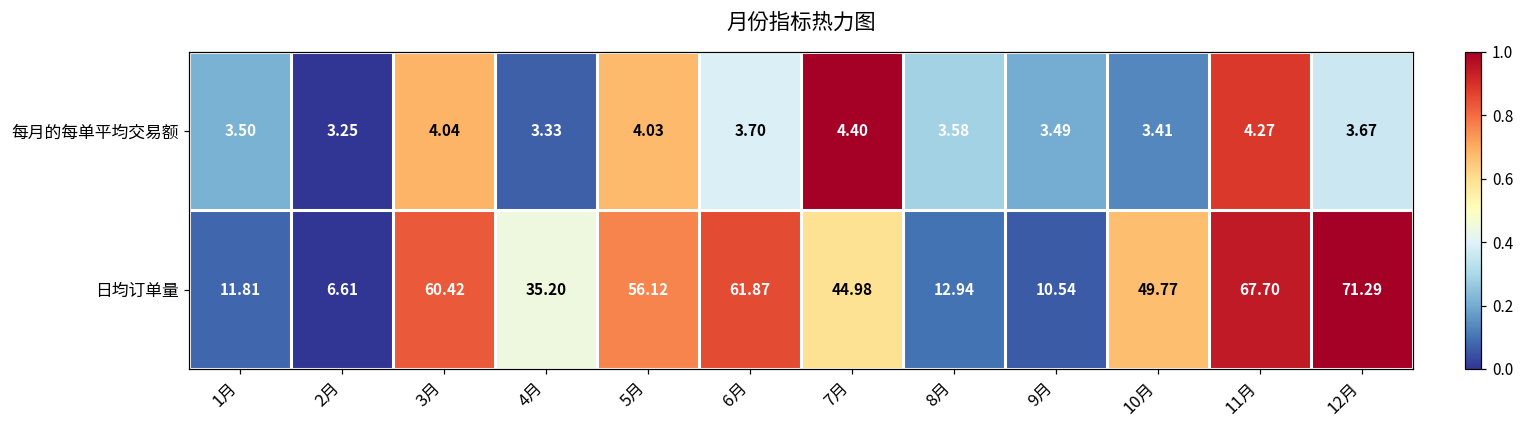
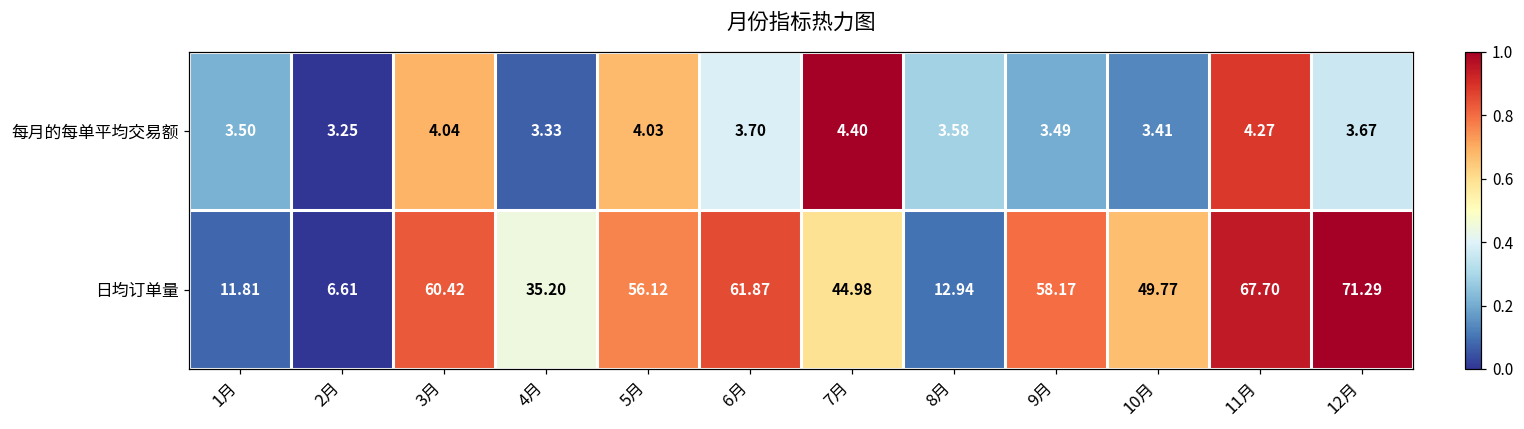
日均订单量, 9月: 10.54 -> 58.17
